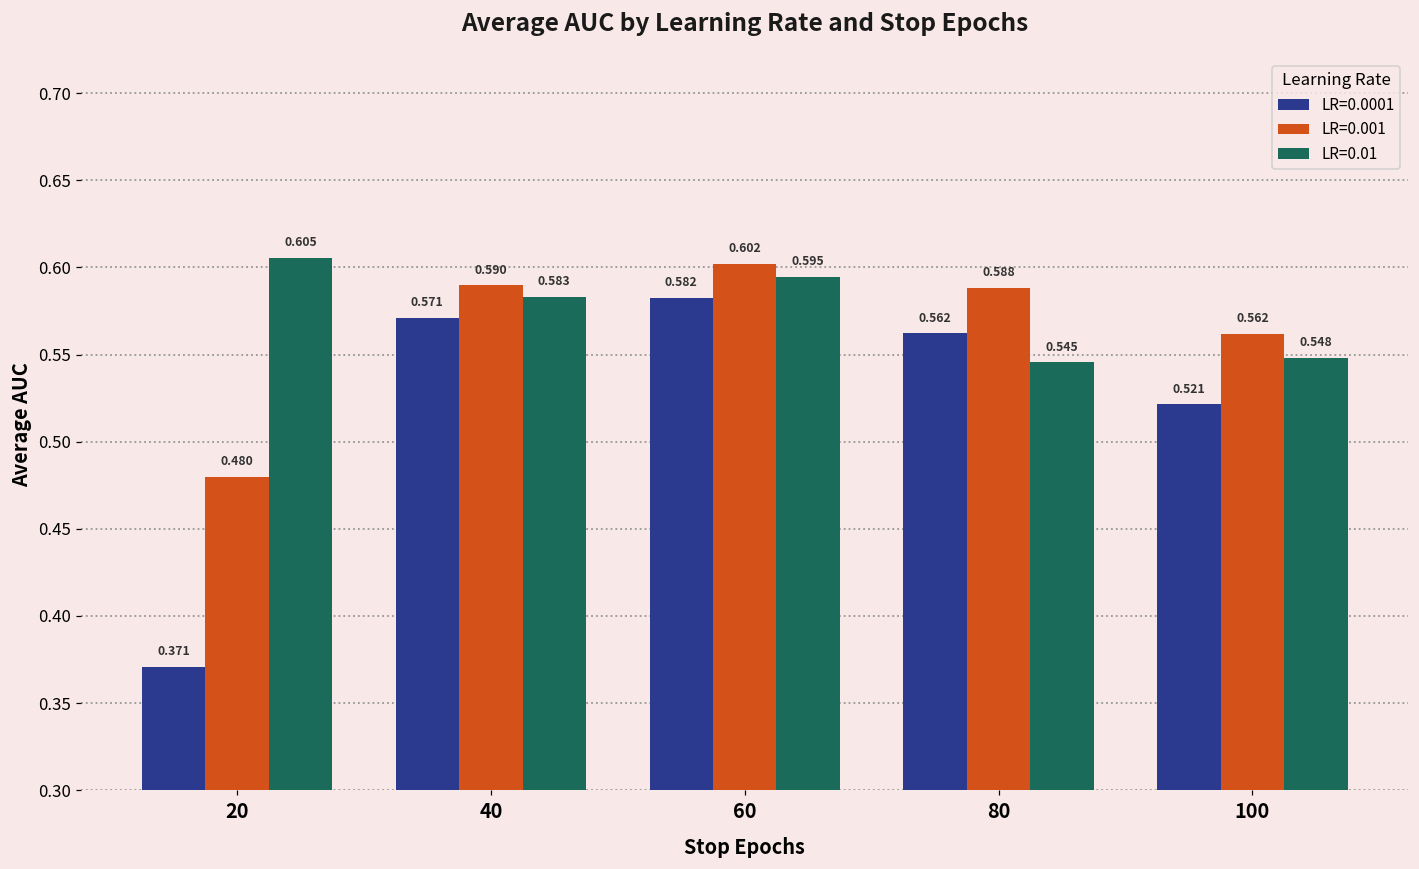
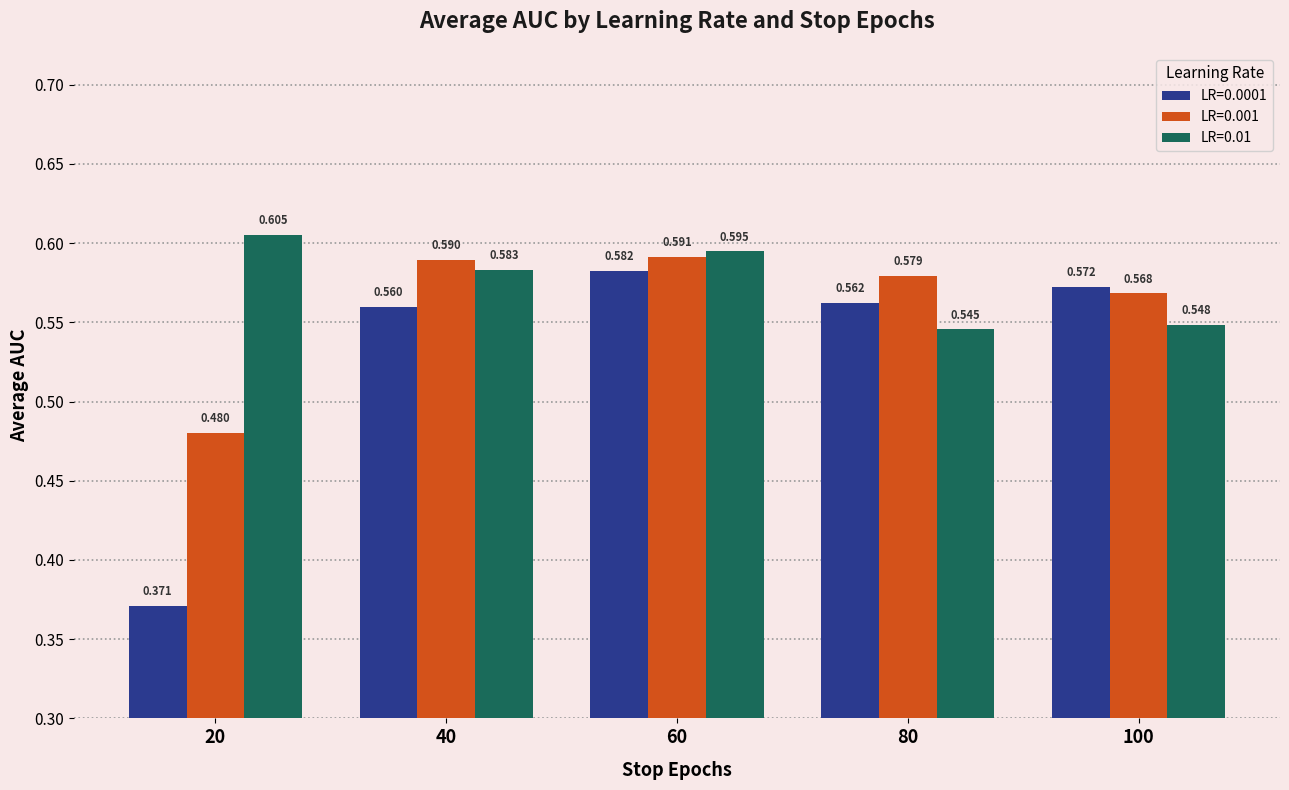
LR=0.0001, 40: 0.571 -> 0.560
LR=0.001, 60: 0.602 -> 0.591
LR=0.001, 80: 0.588 -> 0.579
LR=0.0001, 100: 0.521 -> 0.572
LR=0.001, 100: 0.562 -> 0.568
